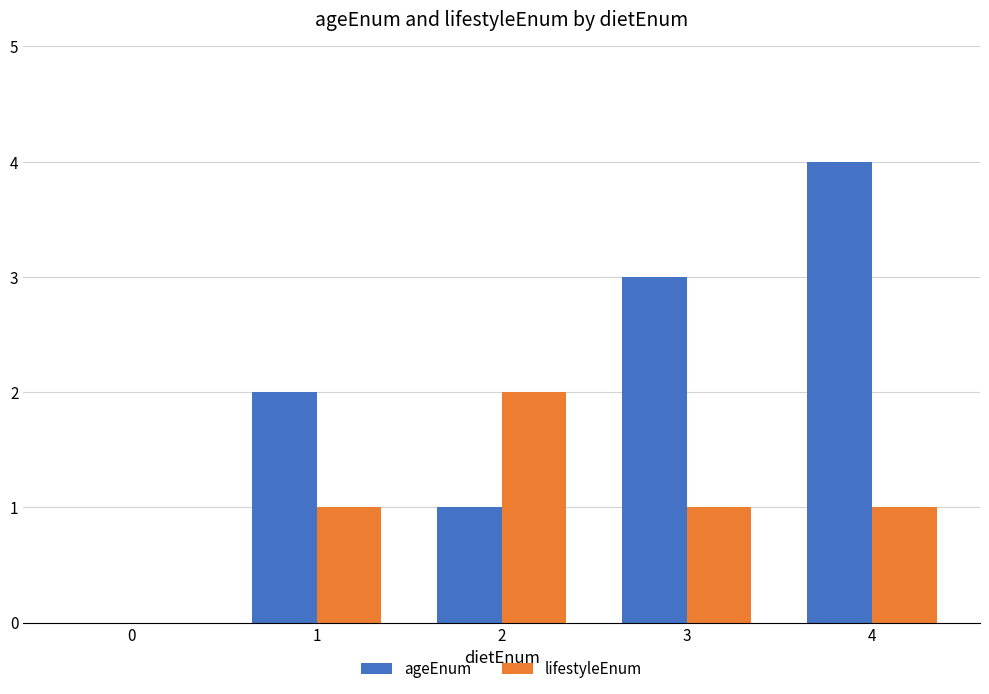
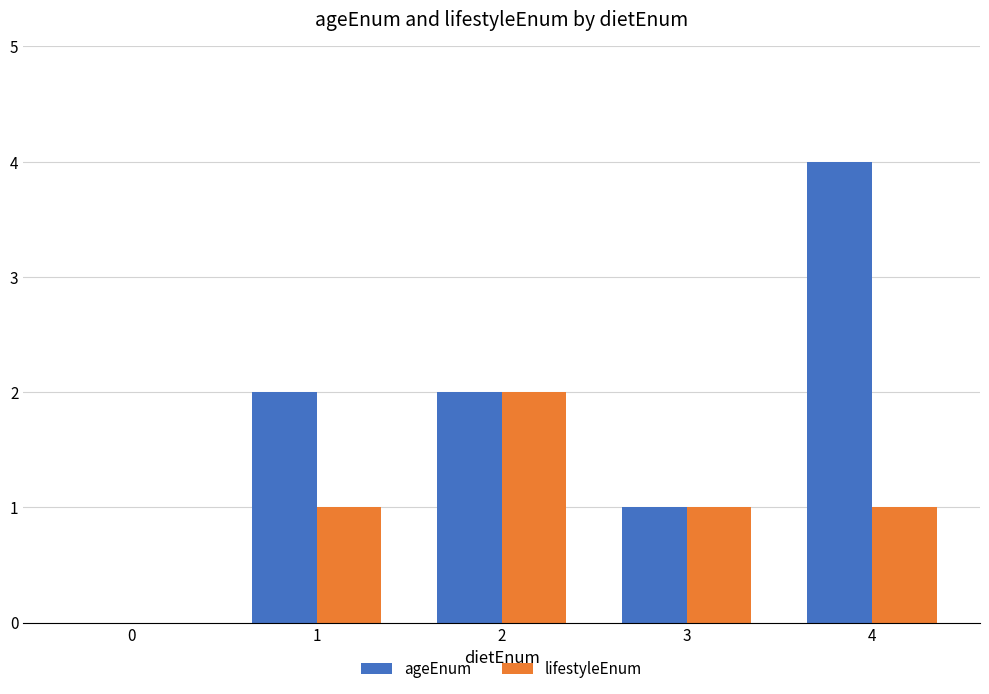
ageEnum, 2: 1 -> 2
ageEnum, 3: 3 -> 1
